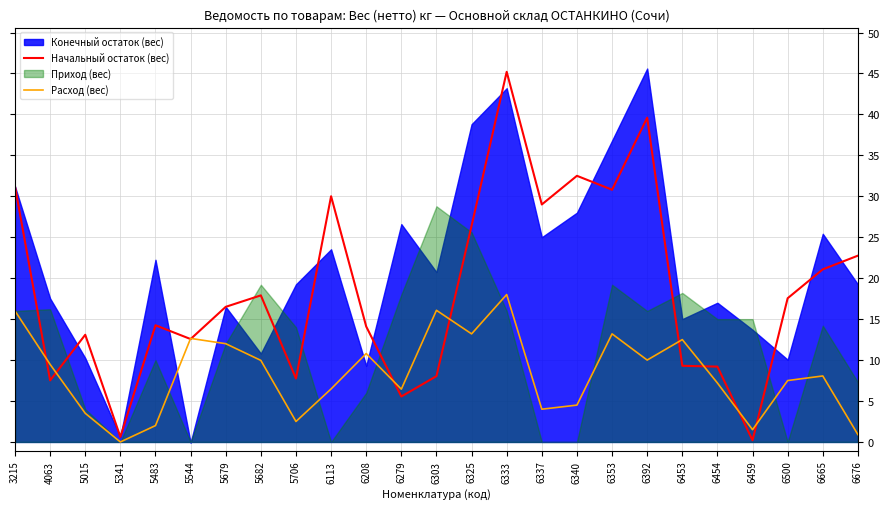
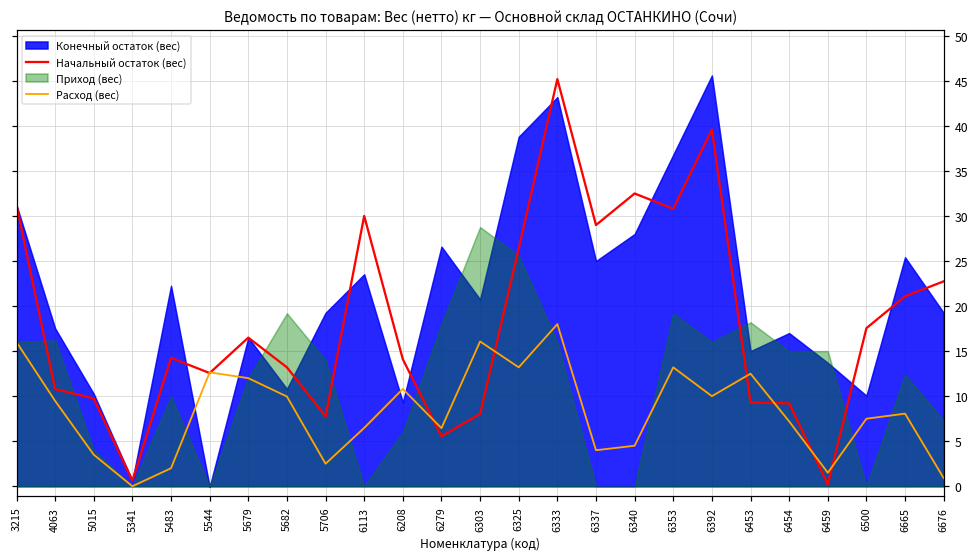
Начальный остаток (вес), 4063: 8 -> 11
Начальный остаток (вес), 5015: 13 -> 10
Начальный остаток (вес), 5682: 18 -> 13
Приход (вес), 6665: 14 -> 12
